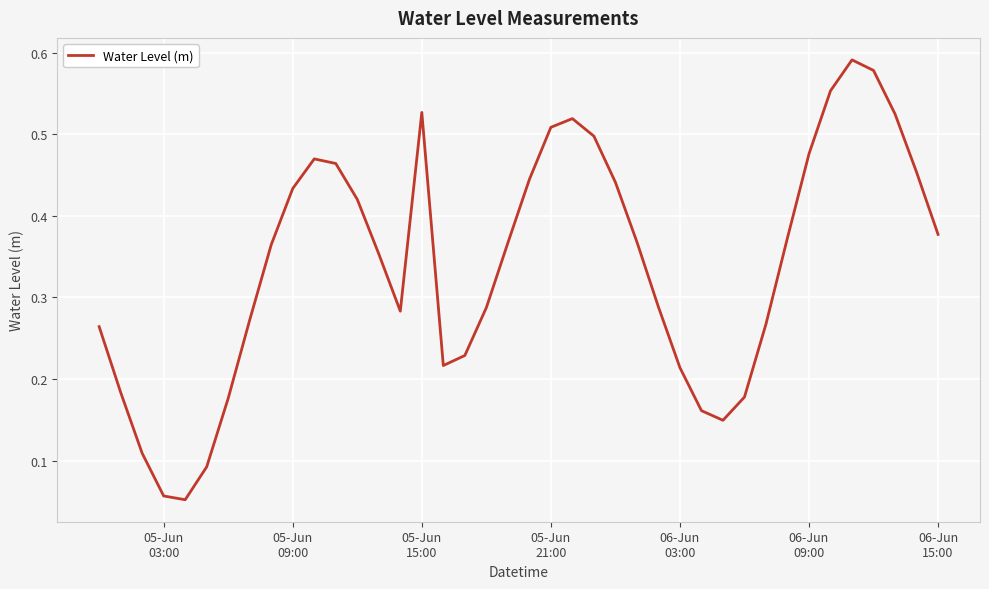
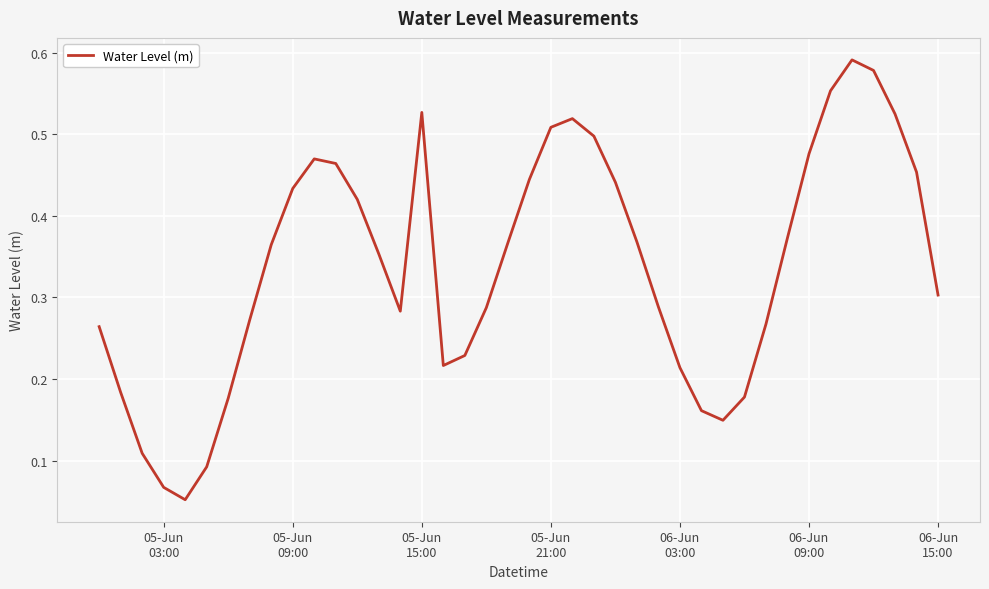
05-Jun 03:00: 0.06 -> 0.07
06-Jun 15:00: 0.38 -> 0.30
